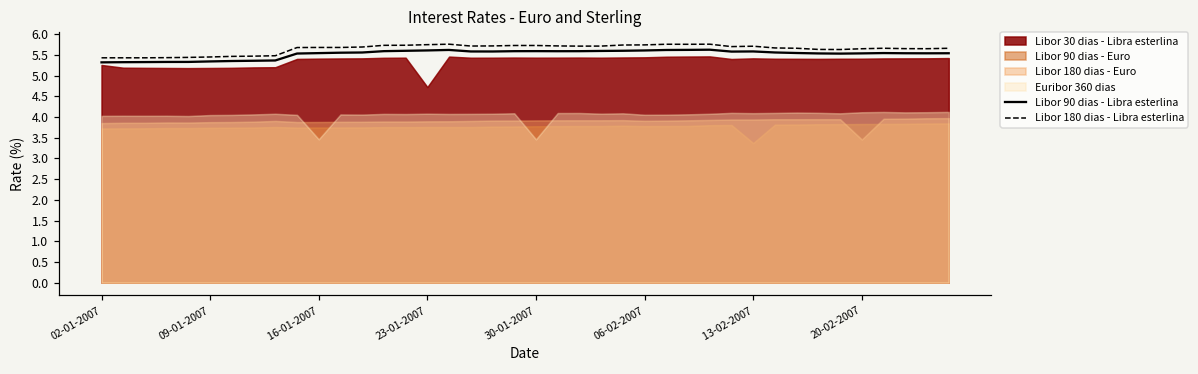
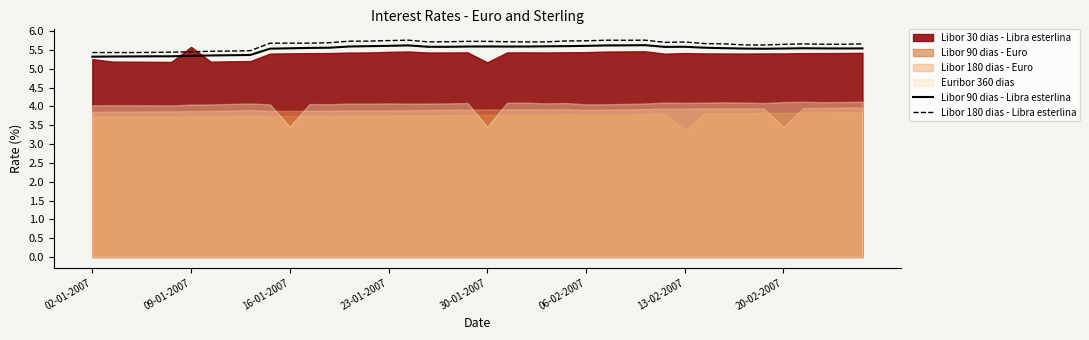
Libor 30 dias - Libra esterlina, 09-01-2007: 5.2 -> 5.6
Libor 30 dias - Libra esterlina, 23-01-2007: 4.7 -> 5.4
Libor 30 dias - Libra esterlina, 30-01-2007: 5.4 -> 5.2
